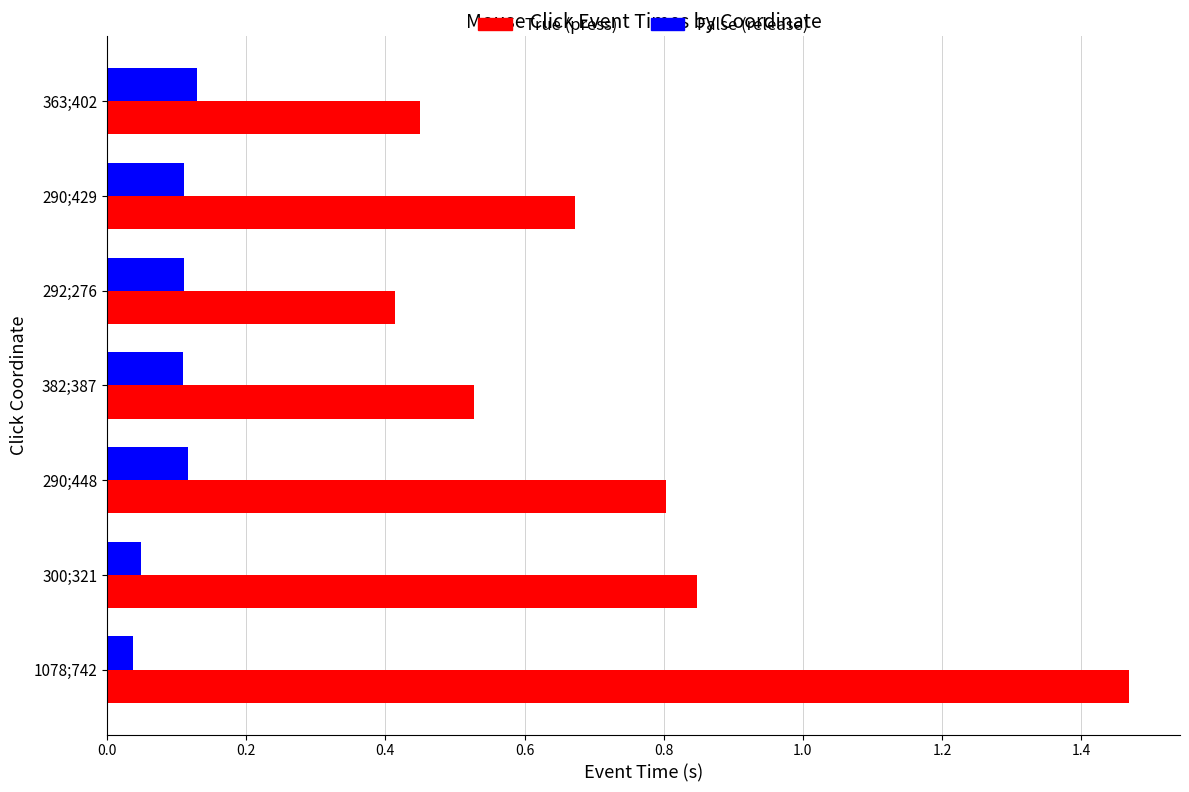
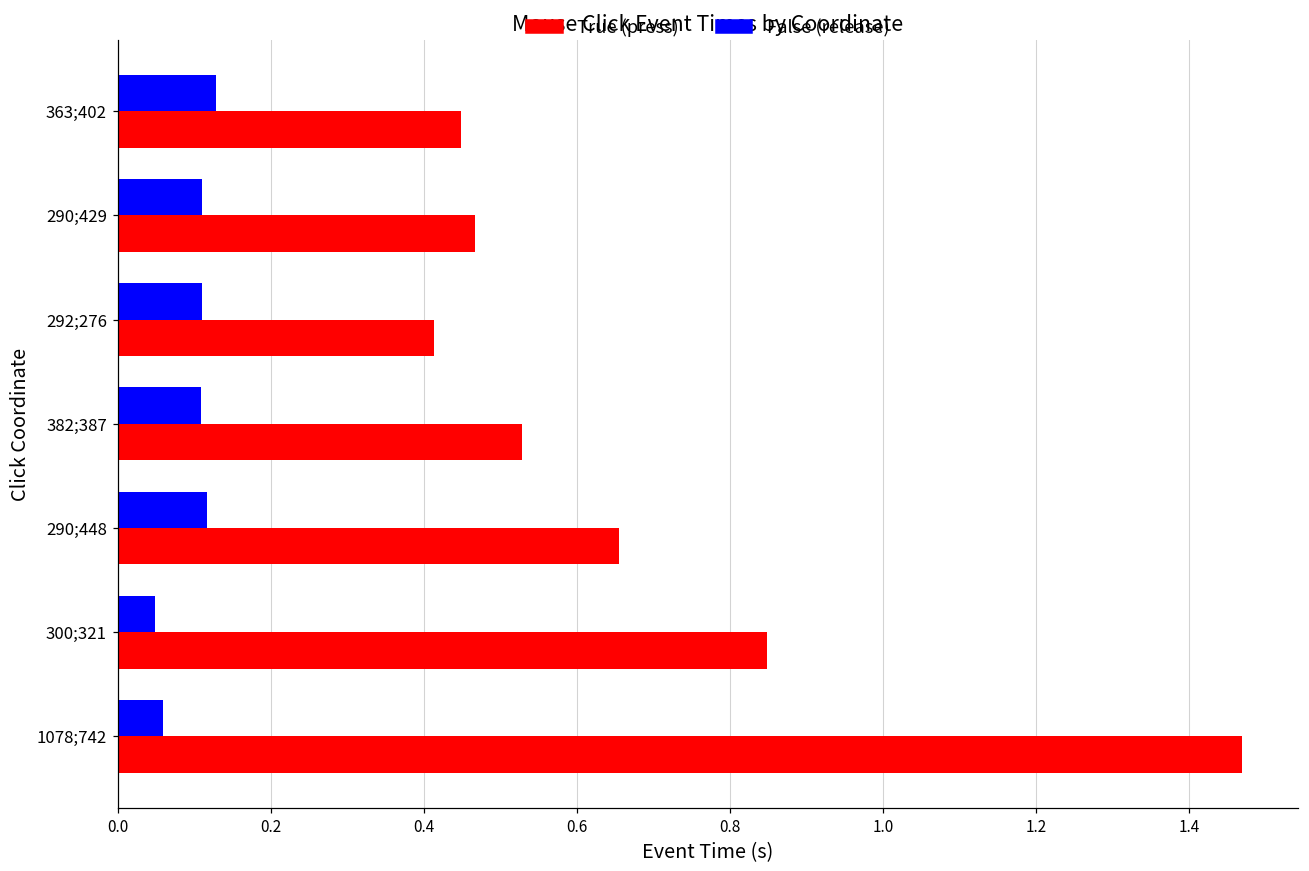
True (press), 290;429: 0.67 -> 0.47
True (press), 290;448: 0.80 -> 0.66
False (release), 1078;742: 0.04 -> 0.06
